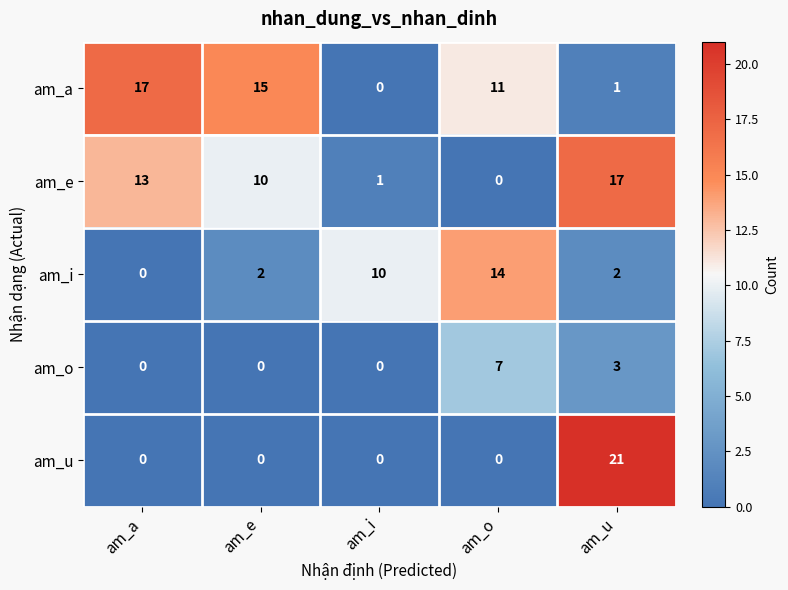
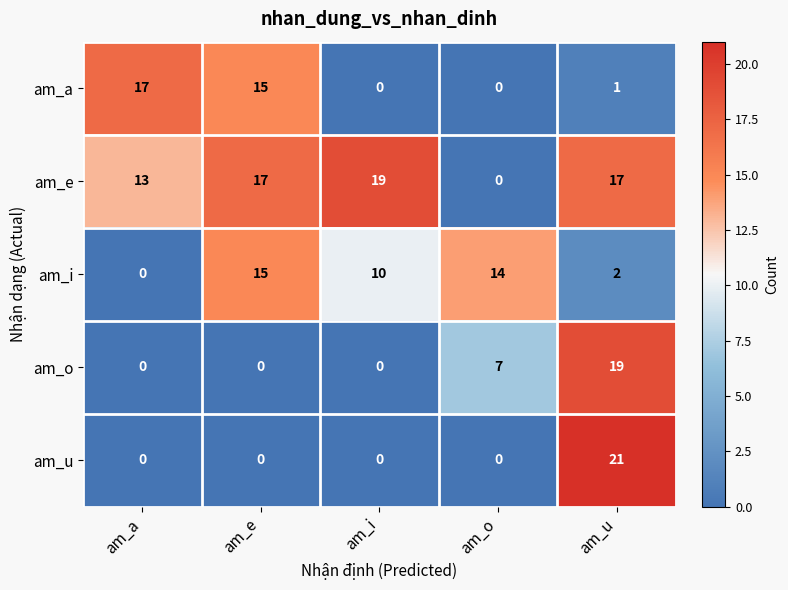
am_a, am_o: 11 -> 0
am_e, am_e: 10 -> 17
am_e, am_i: 1 -> 19
am_i, am_e: 2 -> 15
am_o, am_u: 3 -> 19
